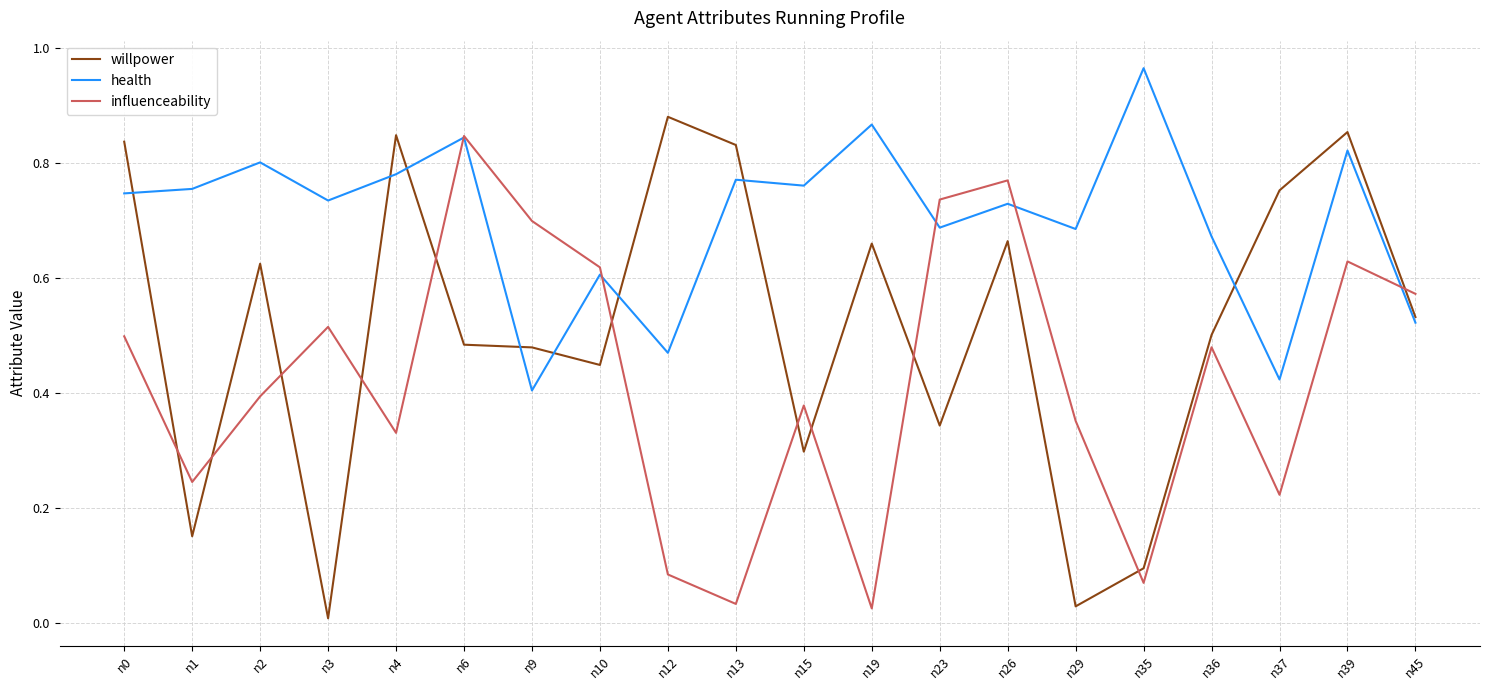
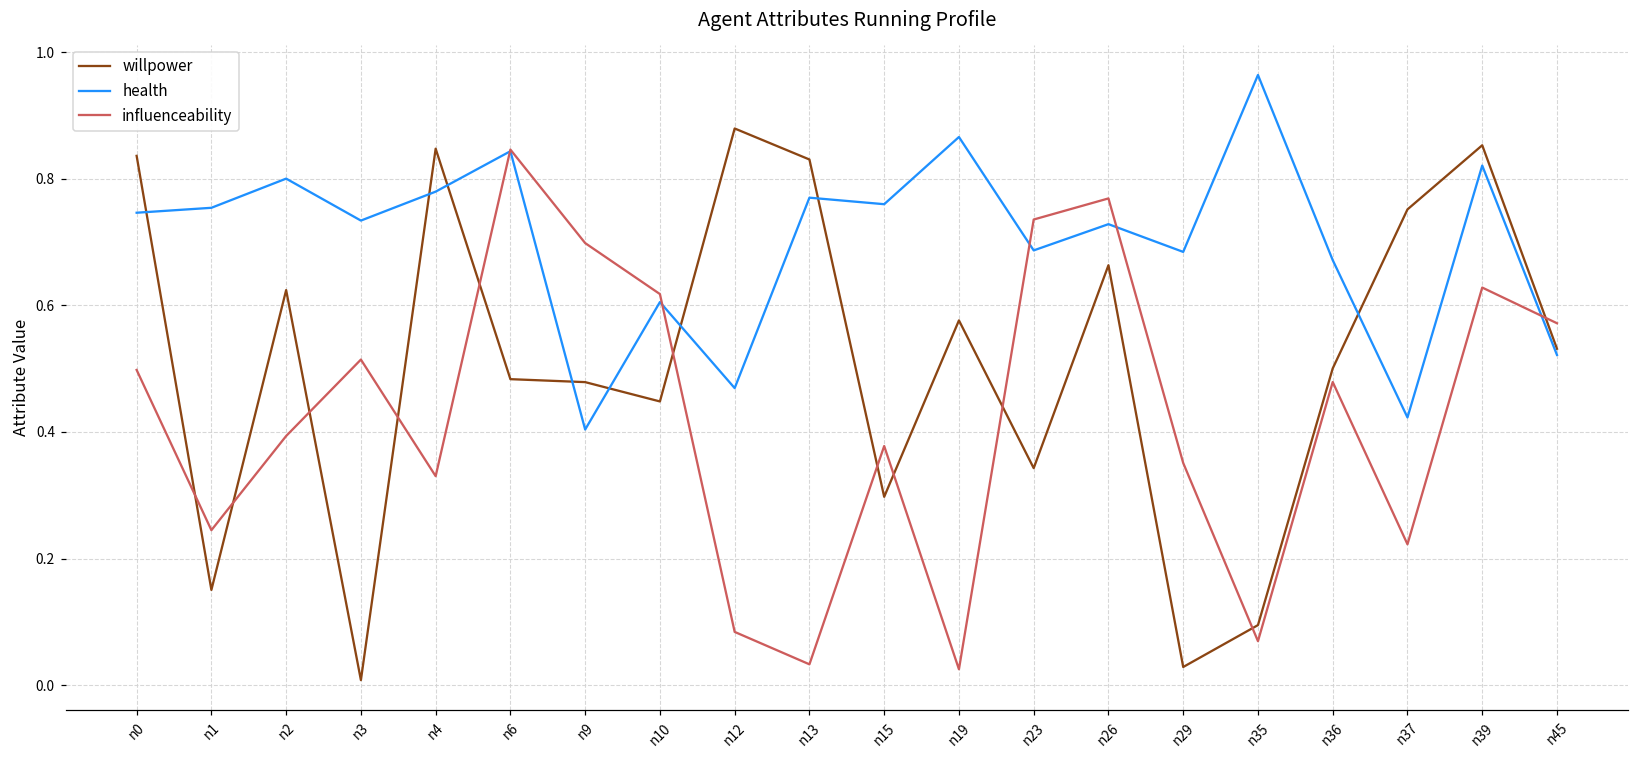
willpower, n19: 0.66 -> 0.58
